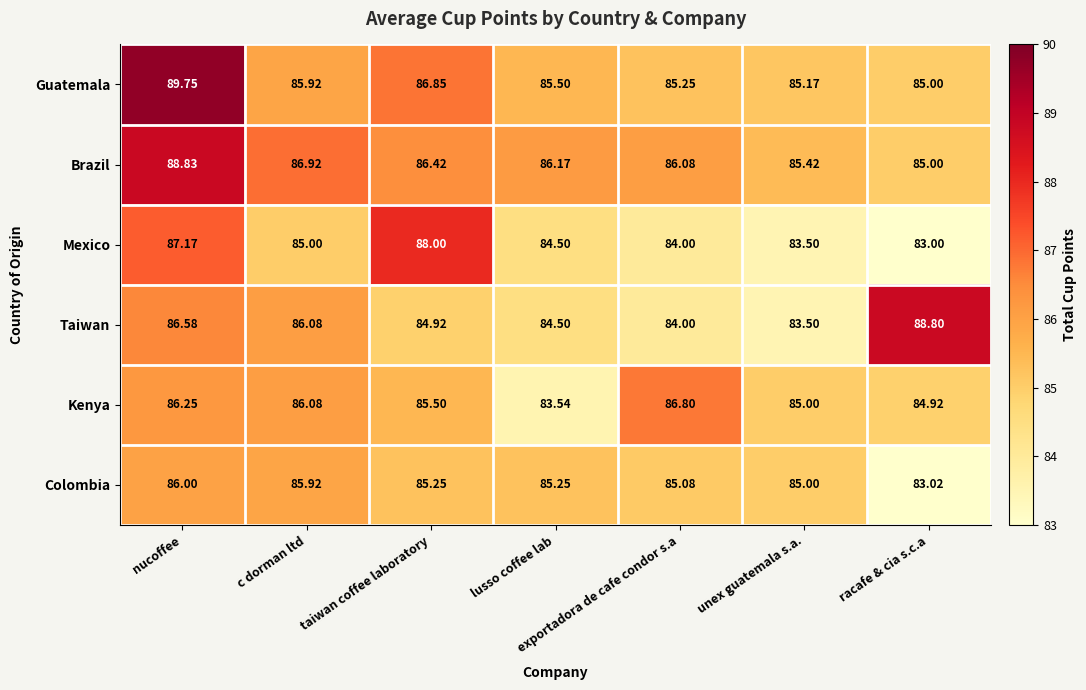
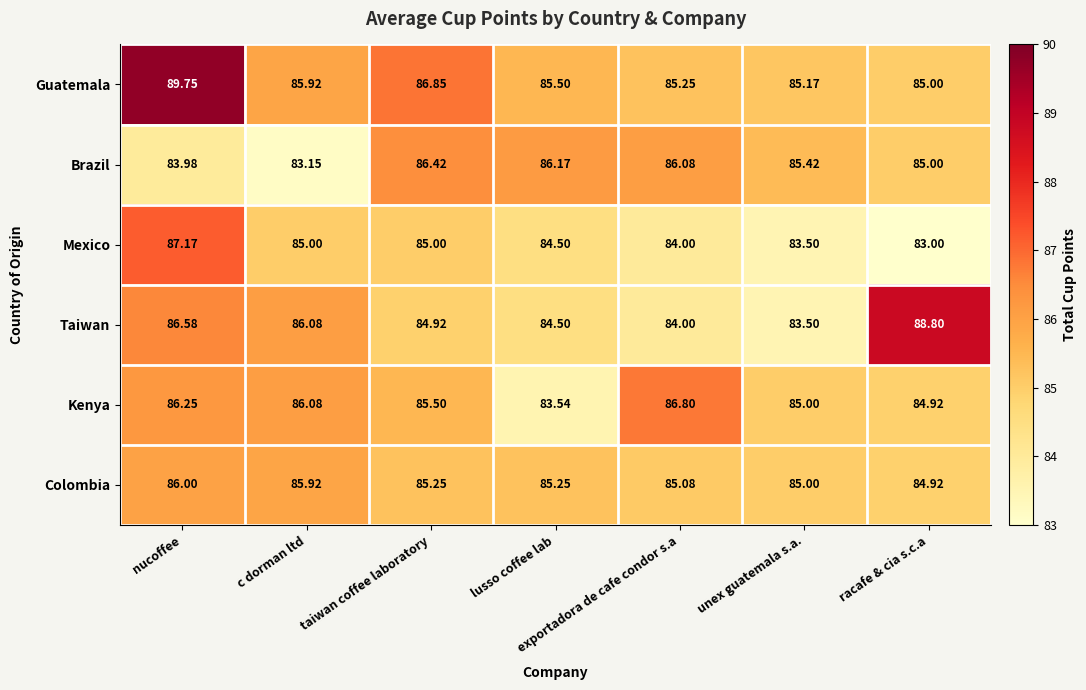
Brazil, nucoffee: 88.83 -> 83.98
Brazil, c dorman ltd: 86.92 -> 83.15
Mexico, taiwan coffee laboratory: 88.00 -> 85.00
Colombia, racafe & cia s.c.a: 83.02 -> 84.92
